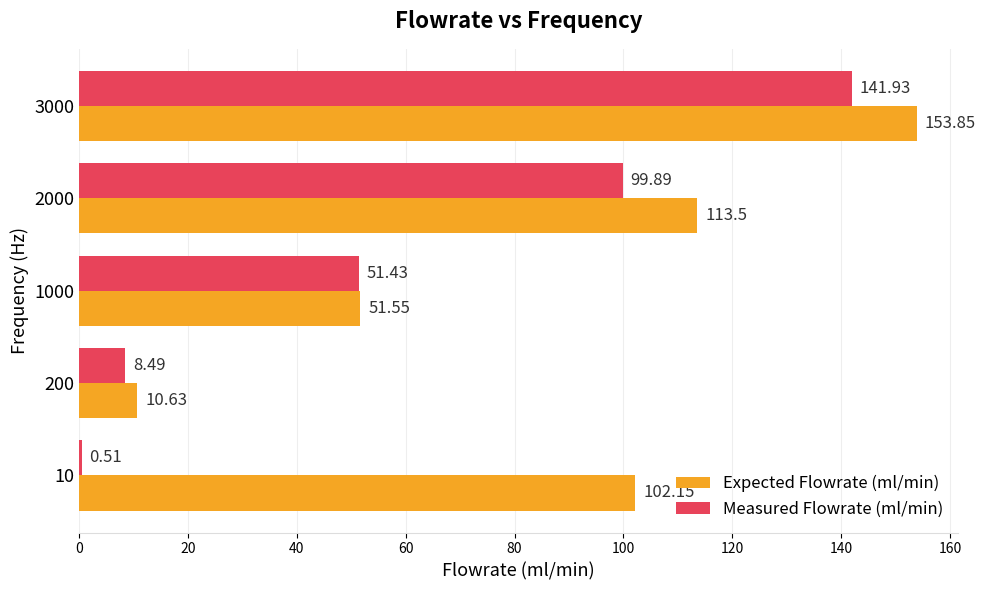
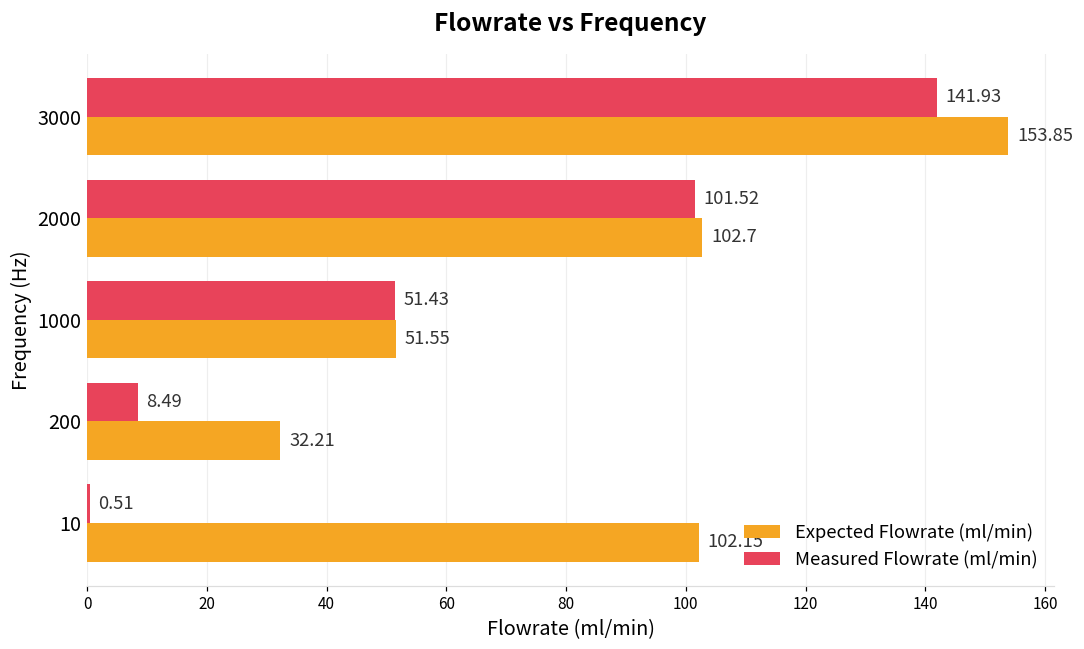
Measured Flowrate (ml/min), 2000: 99.89 -> 101.52
Expected Flowrate (ml/min), 2000: 113.5 -> 102.7
Expected Flowrate (ml/min), 200: 10.63 -> 32.21
